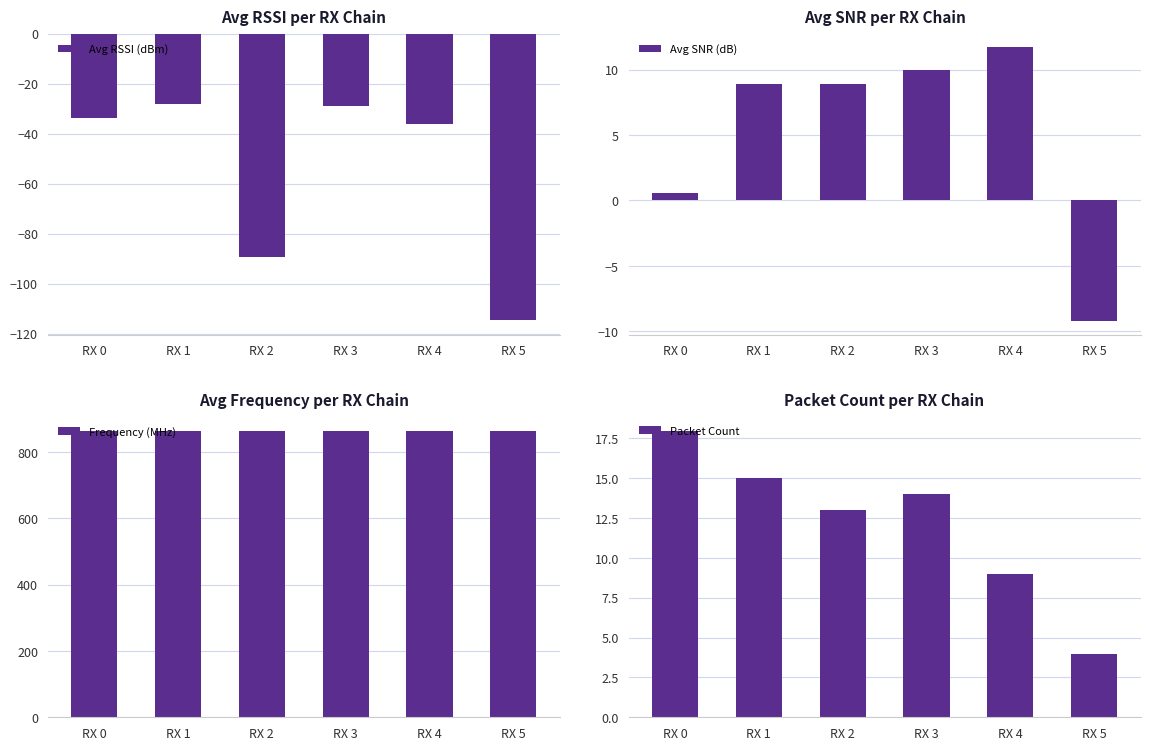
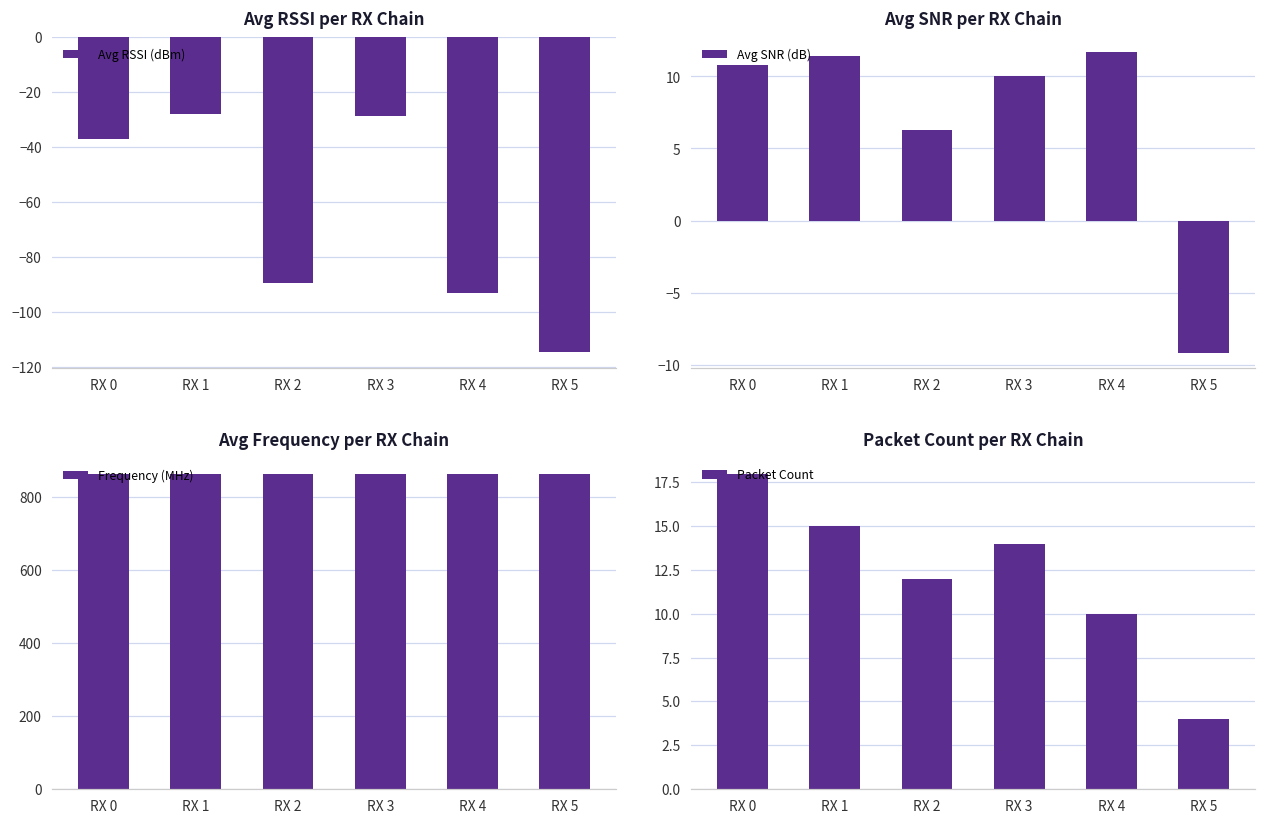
Avg RSSI per RX Chain, RX 0: -34 -> -37
Avg RSSI per RX Chain, RX 4: -36 -> -93
Avg SNR per RX Chain, RX 0: 0.6 -> 10.8
Avg SNR per RX Chain, RX 1: 8.9 -> 11.4
Avg SNR per RX Chain, RX 2: 8.9 -> 6.3
Packet Count per RX Chain, RX 2: 13 -> 12
Packet Count per RX Chain, RX 4: 9 -> 10
